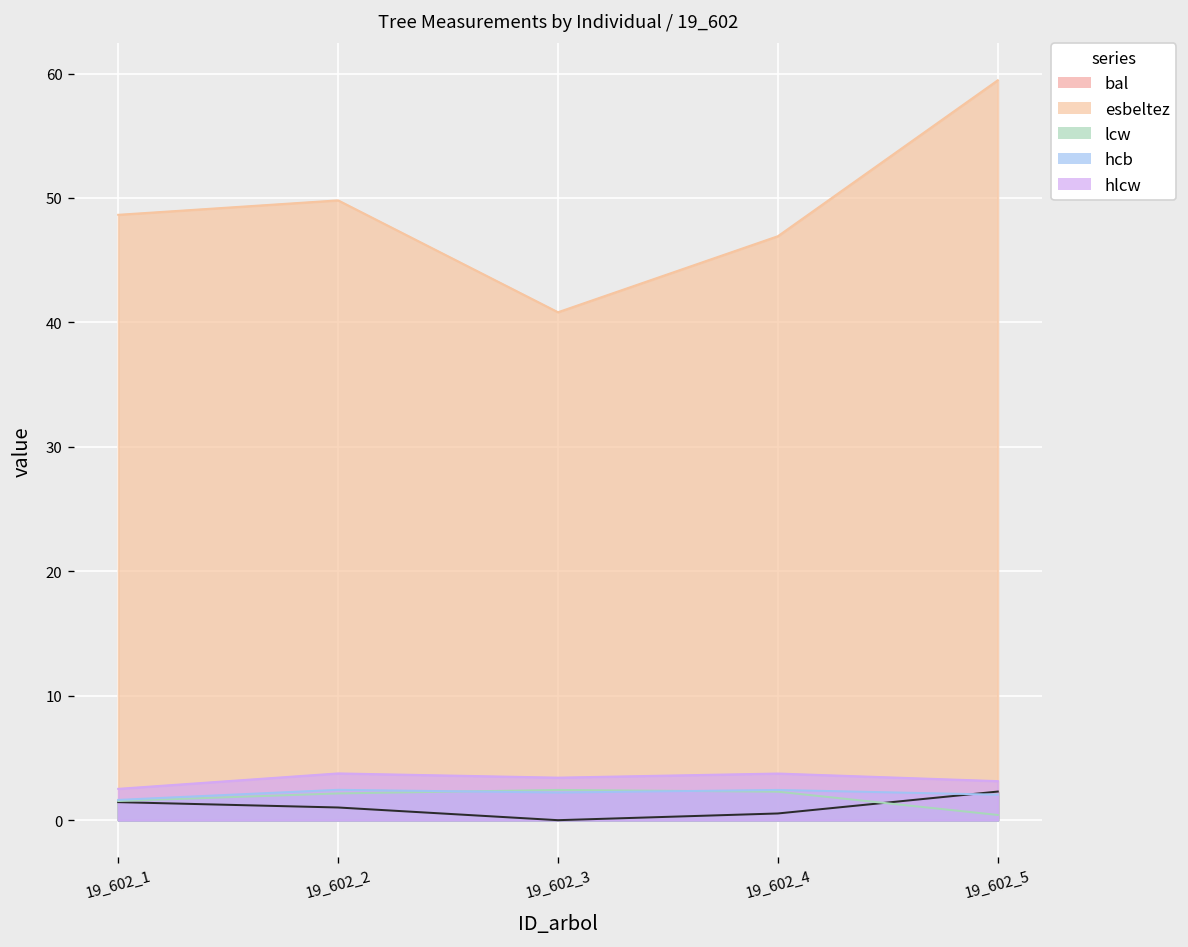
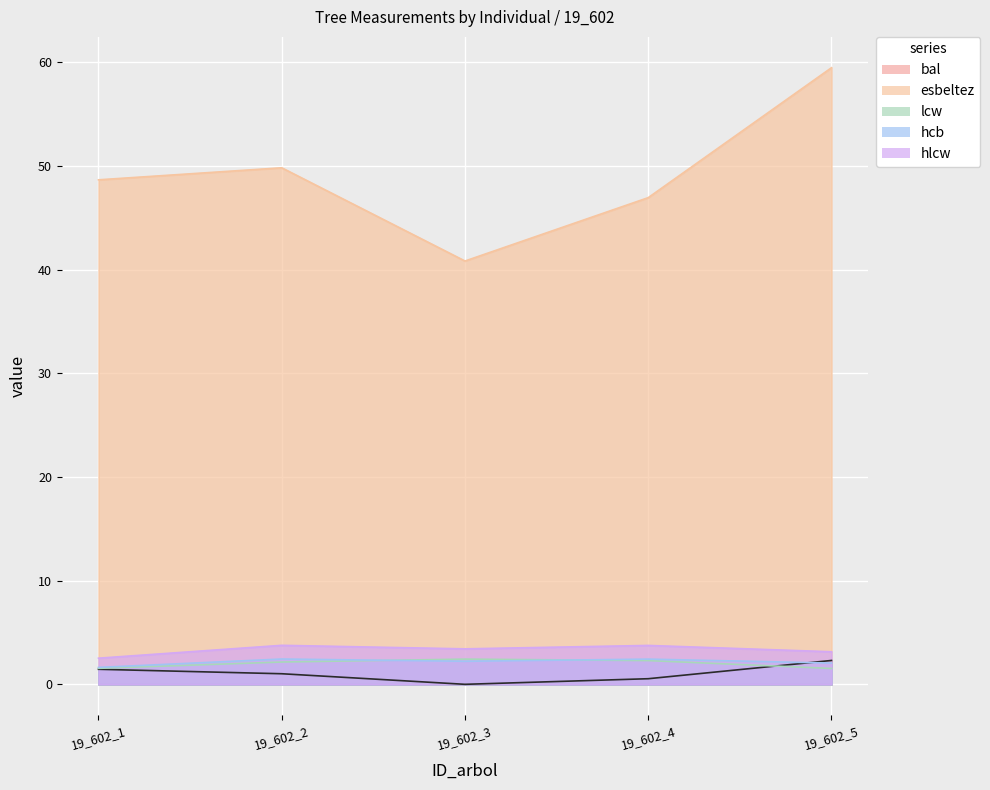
lcw, 19_602_5: 0.4 -> 1.5
